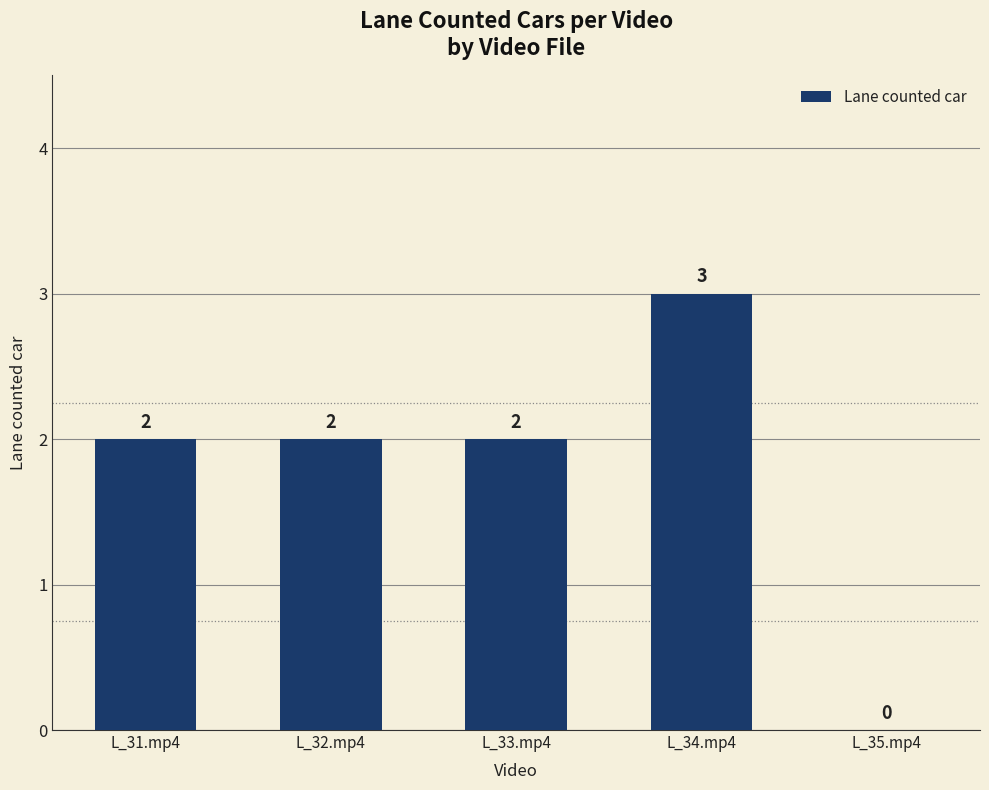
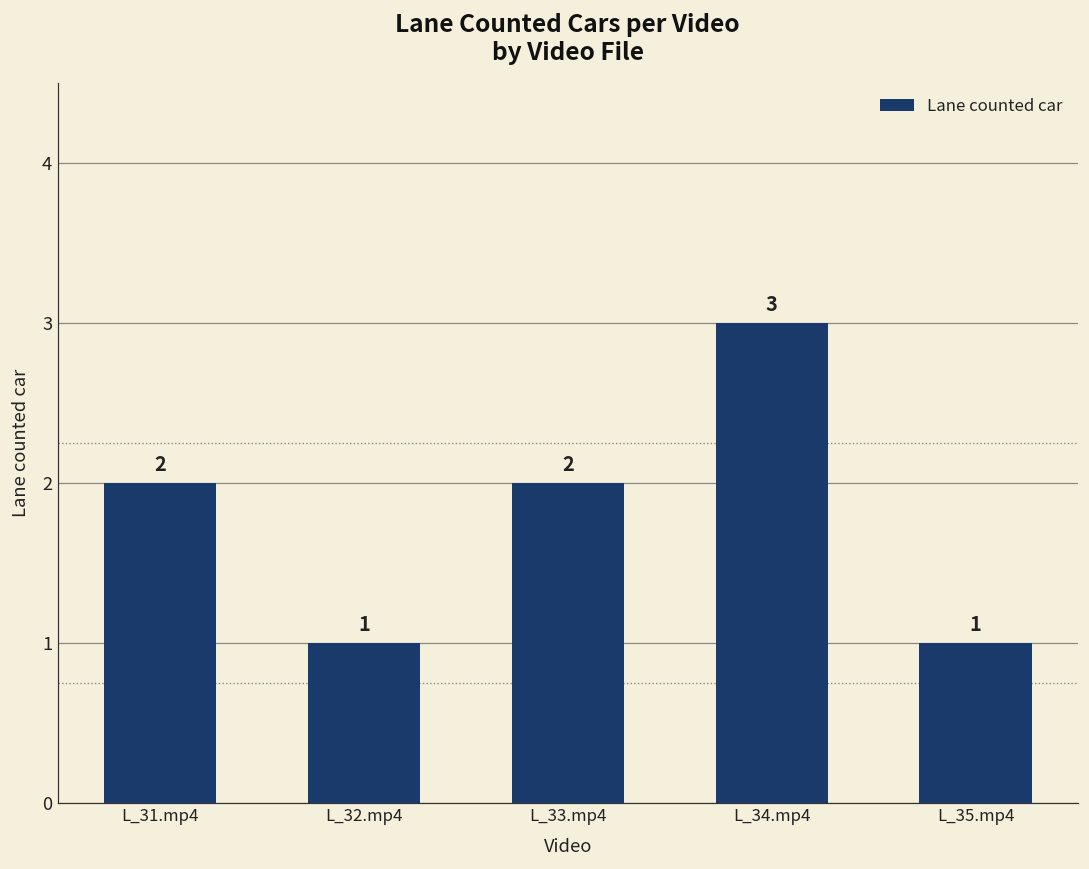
L_32.mp4: 2 -> 1
L_35.mp4: 0 -> 1
